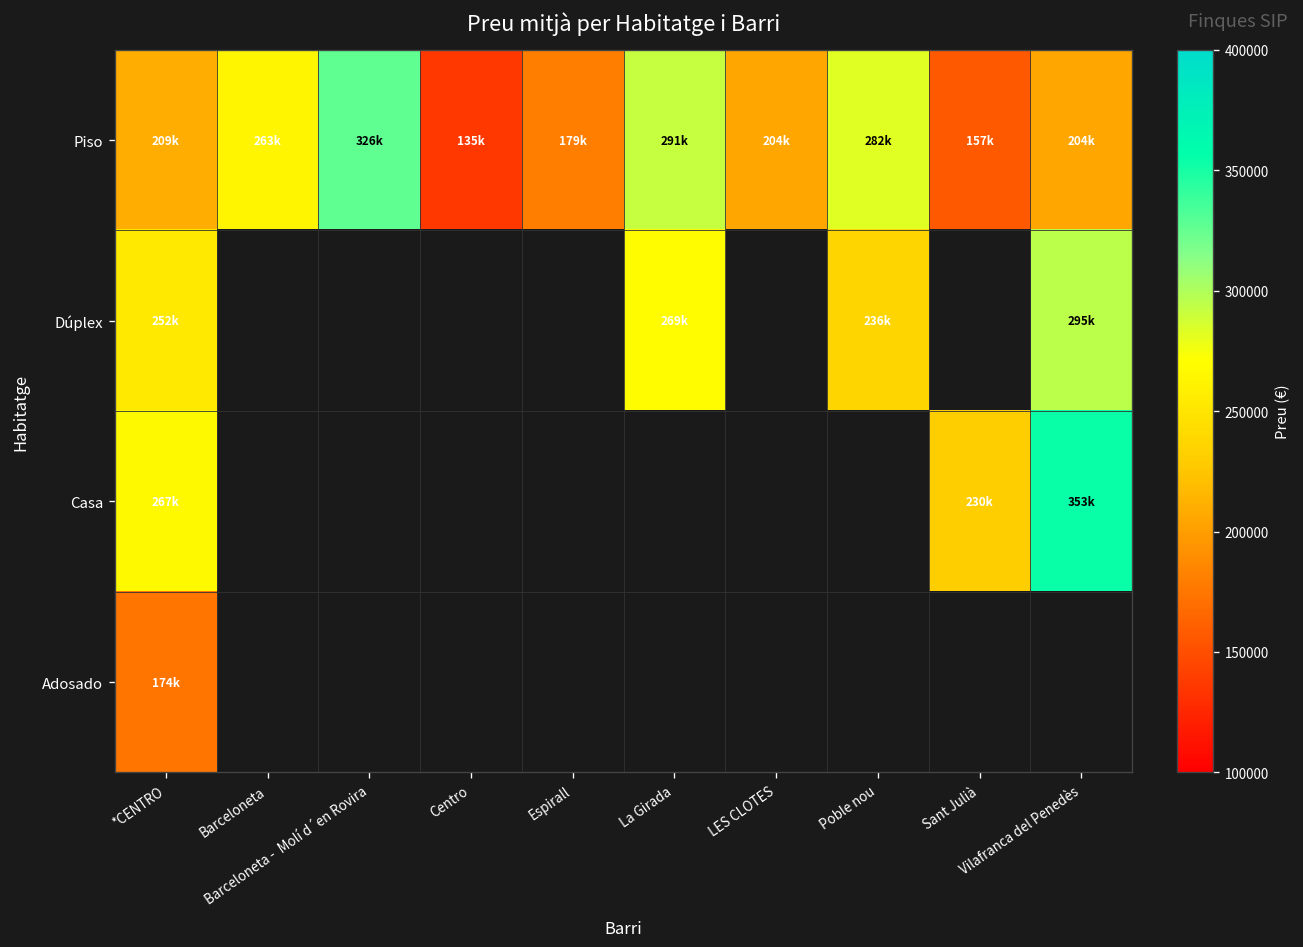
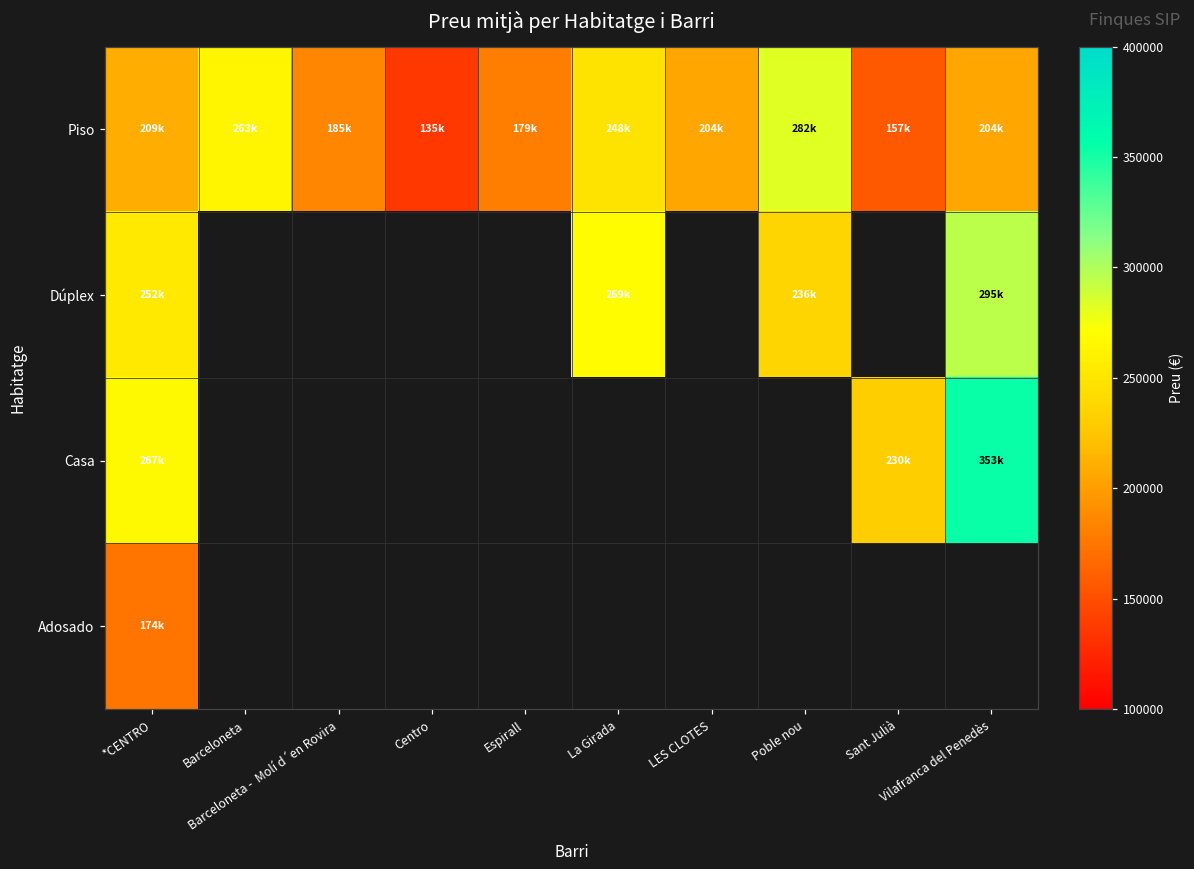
Piso, Barceloneta - Molí d´en Rovira: 326k -> 185k
Piso, La Girada: 291k -> 248k
